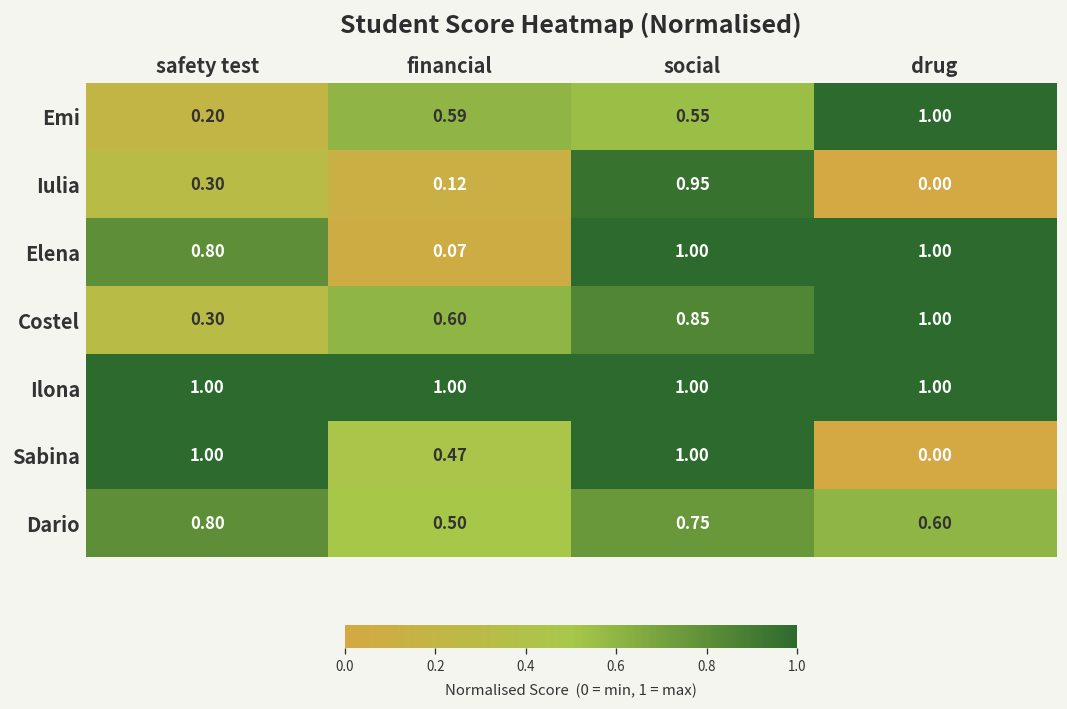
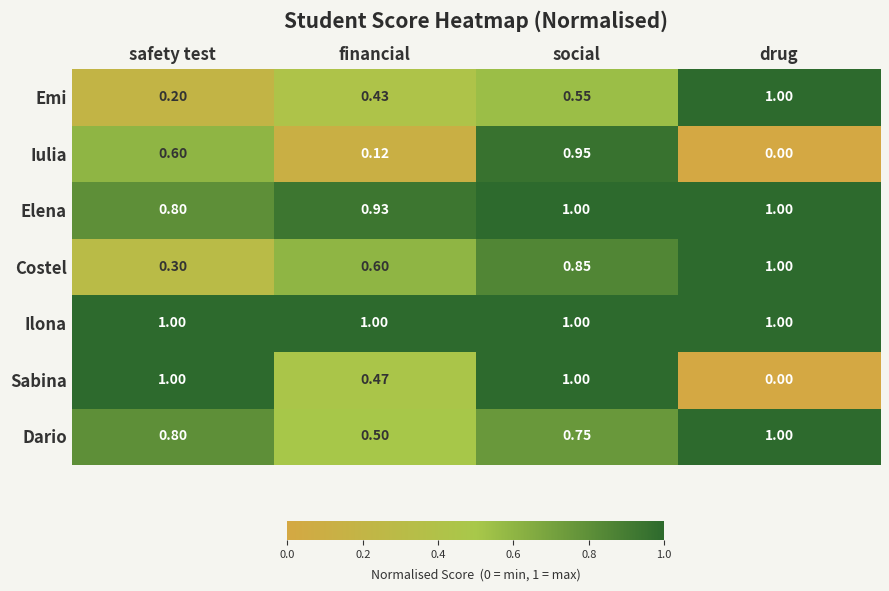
Emi, financial: 0.59 -> 0.43
Iulia, safety test: 0.30 -> 0.60
Elena, financial: 0.07 -> 0.93
Dario, drug: 0.60 -> 1.00
